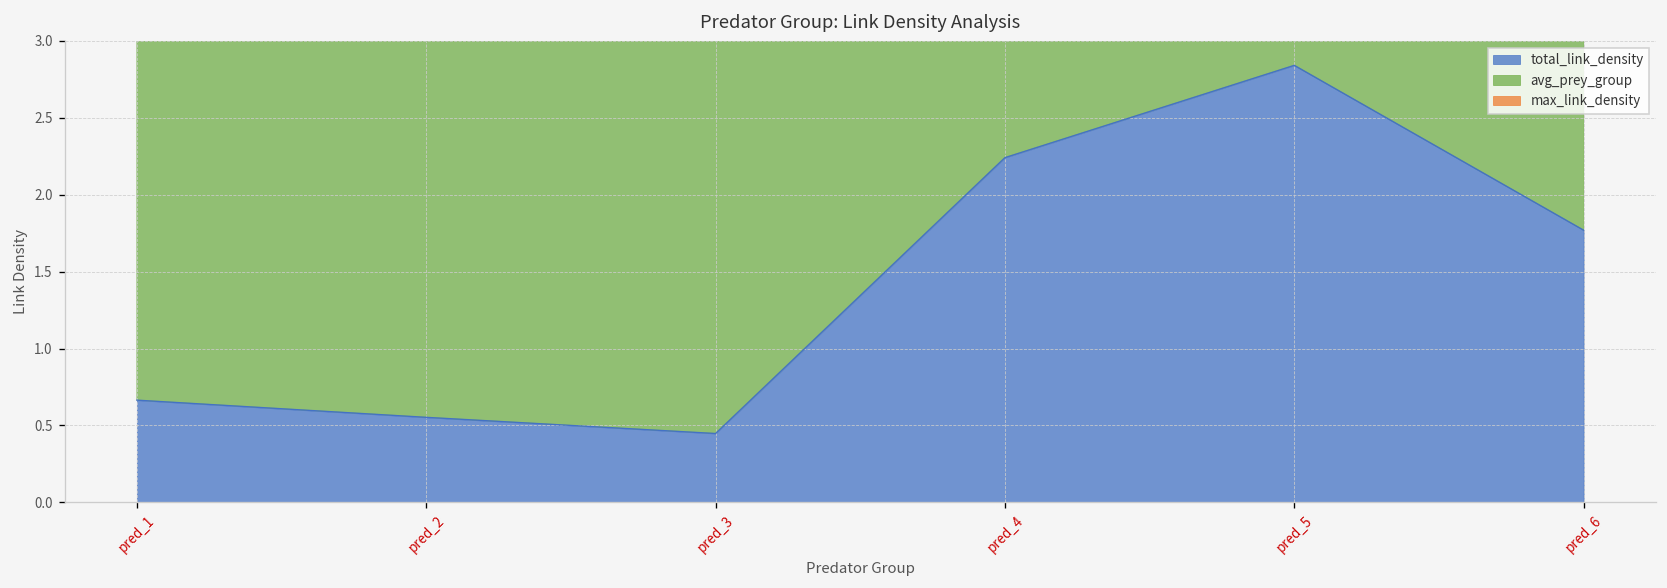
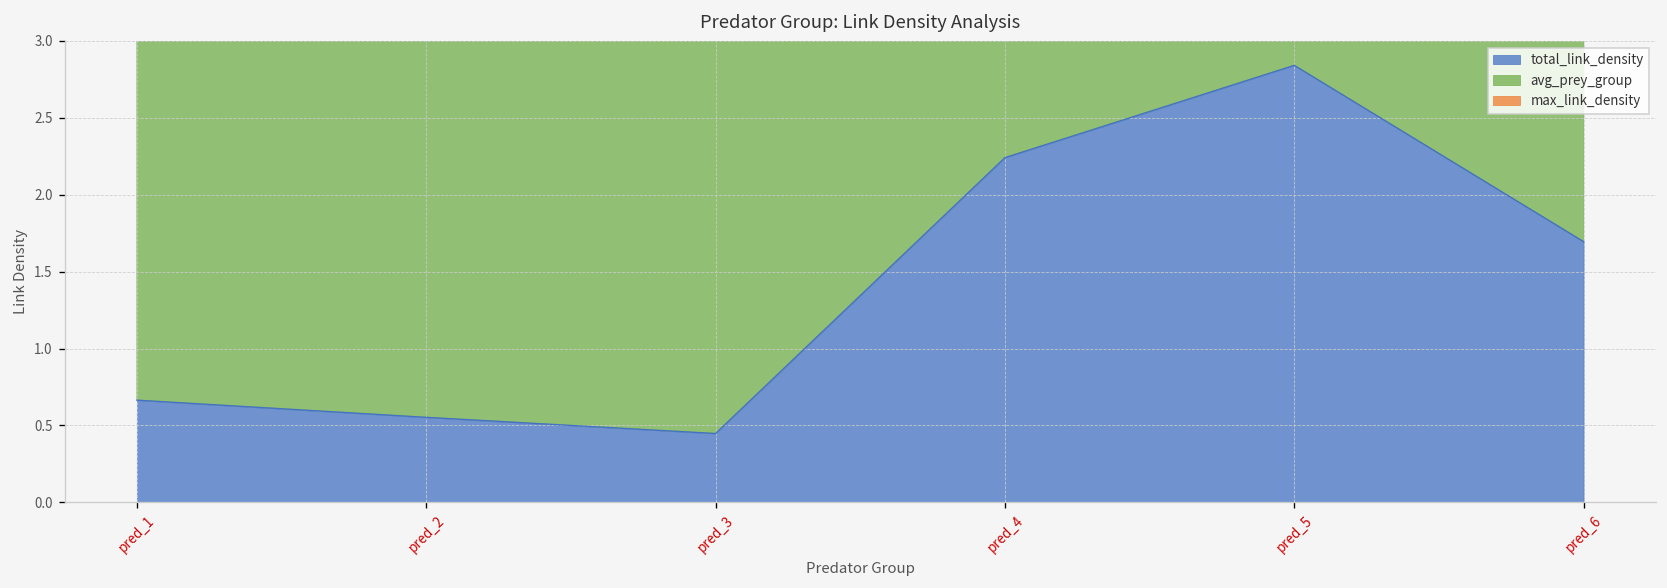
total_link_density, pred_6: 1.77 -> 1.69
